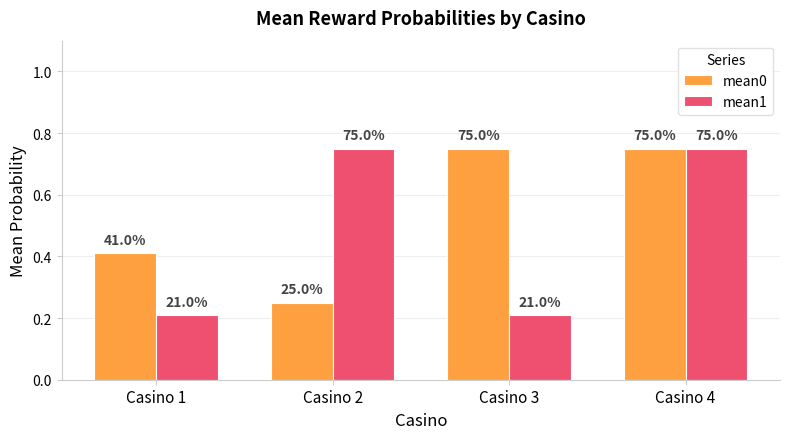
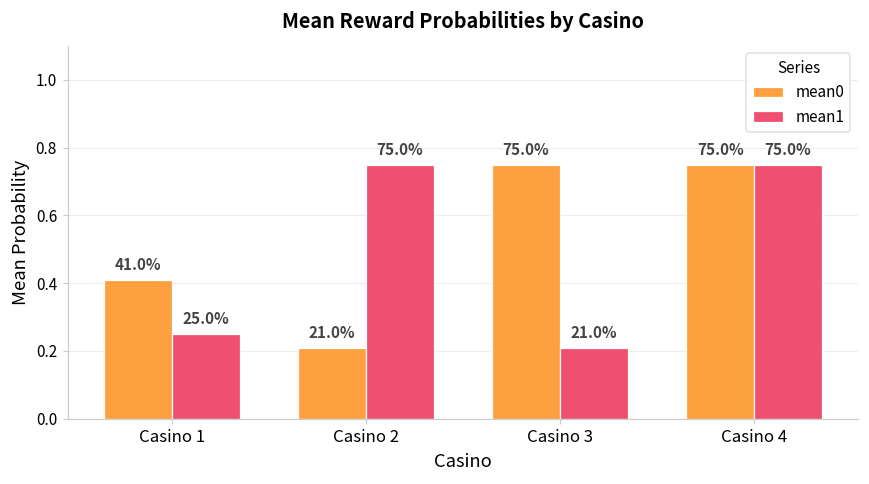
mean1, Casino 1: 21.0% -> 25.0%
mean0, Casino 2: 25.0% -> 21.0%
